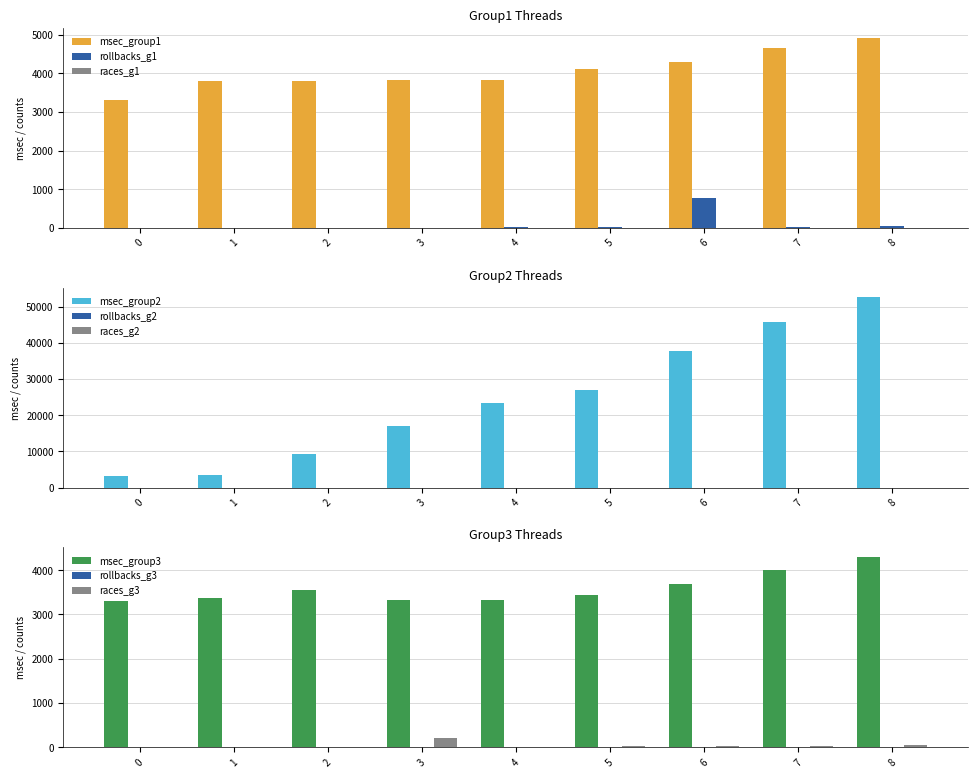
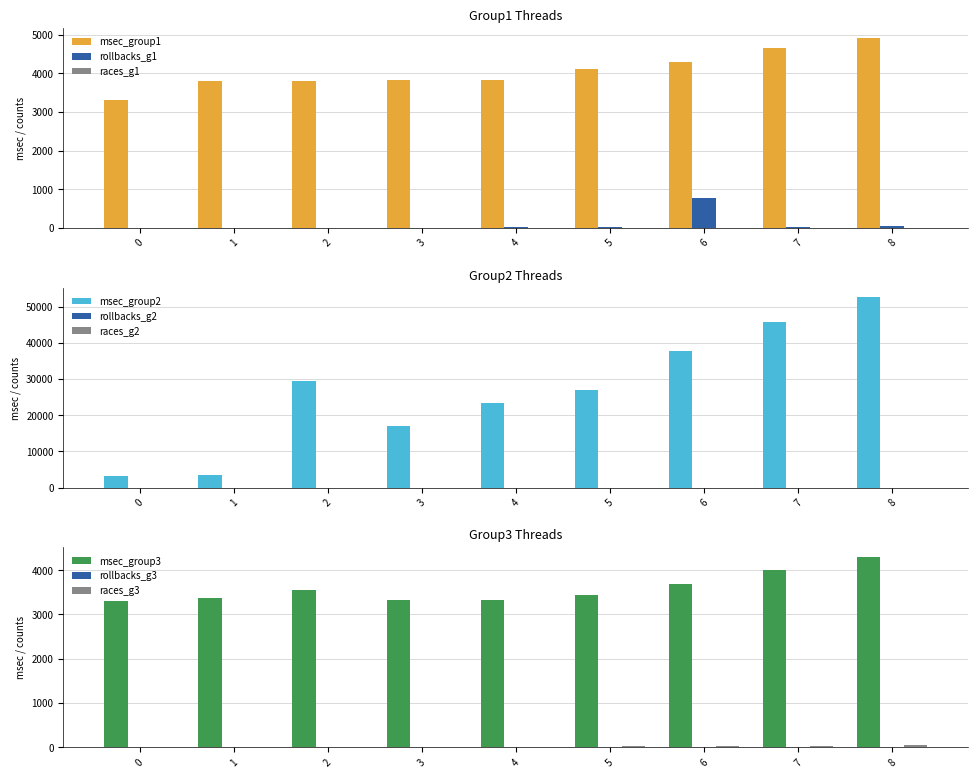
Group2 Threads, msec_group2, 2: 9000 -> 29000
Group3 Threads, races_g3, 3: 200 -> 0
